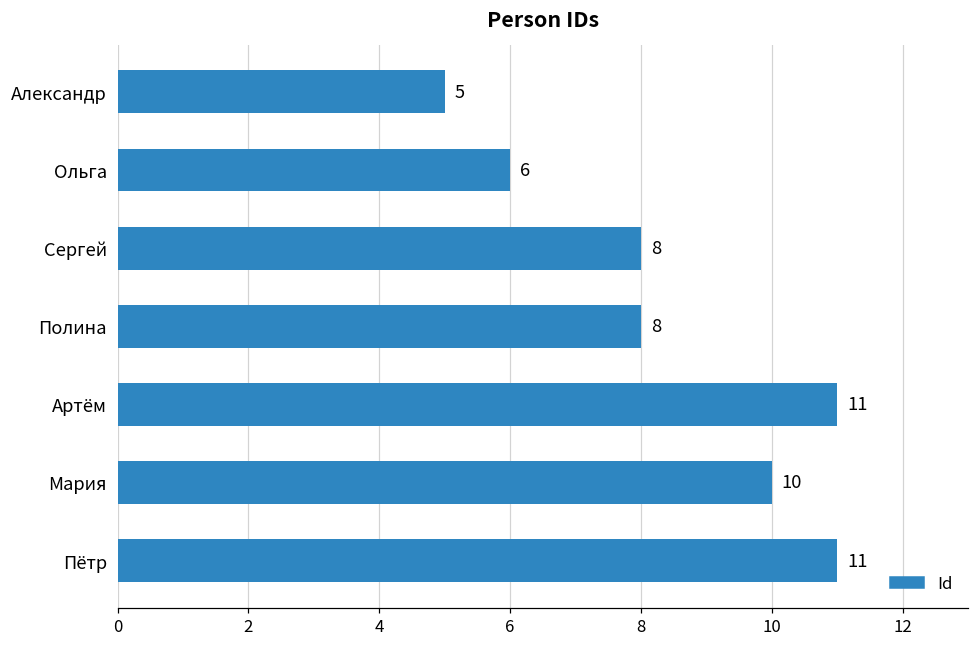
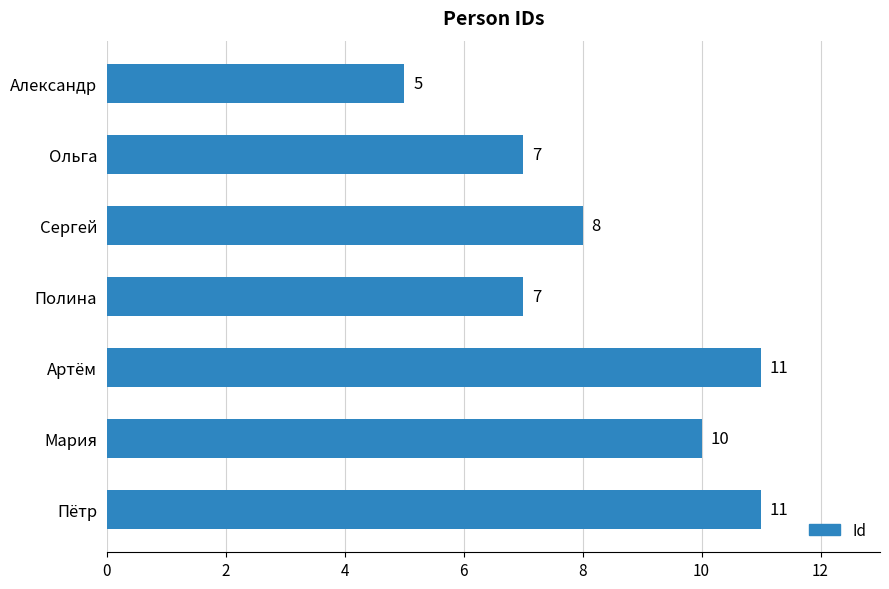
Ольга: 6 -> 7
Полина: 8 -> 7
